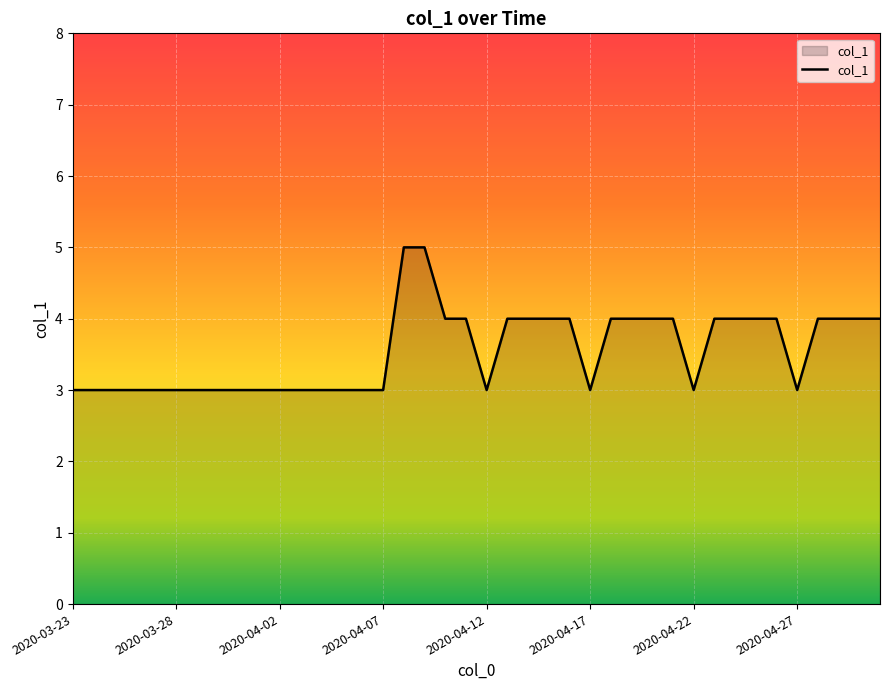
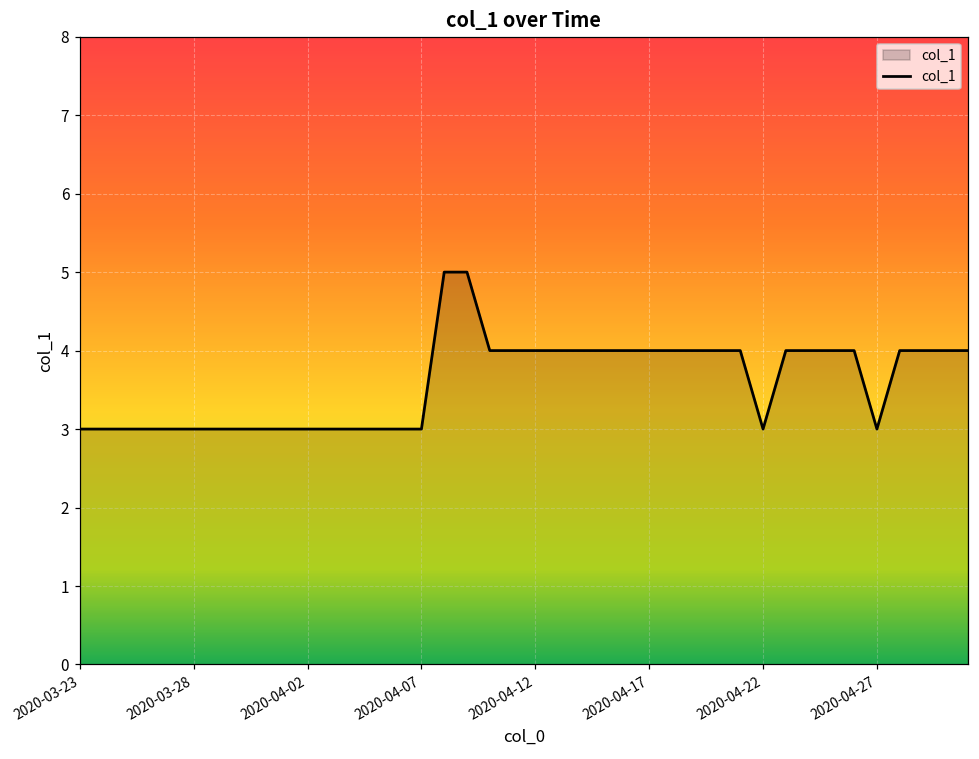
2020-04-12: 3 -> 4
2020-04-17: 3 -> 4
